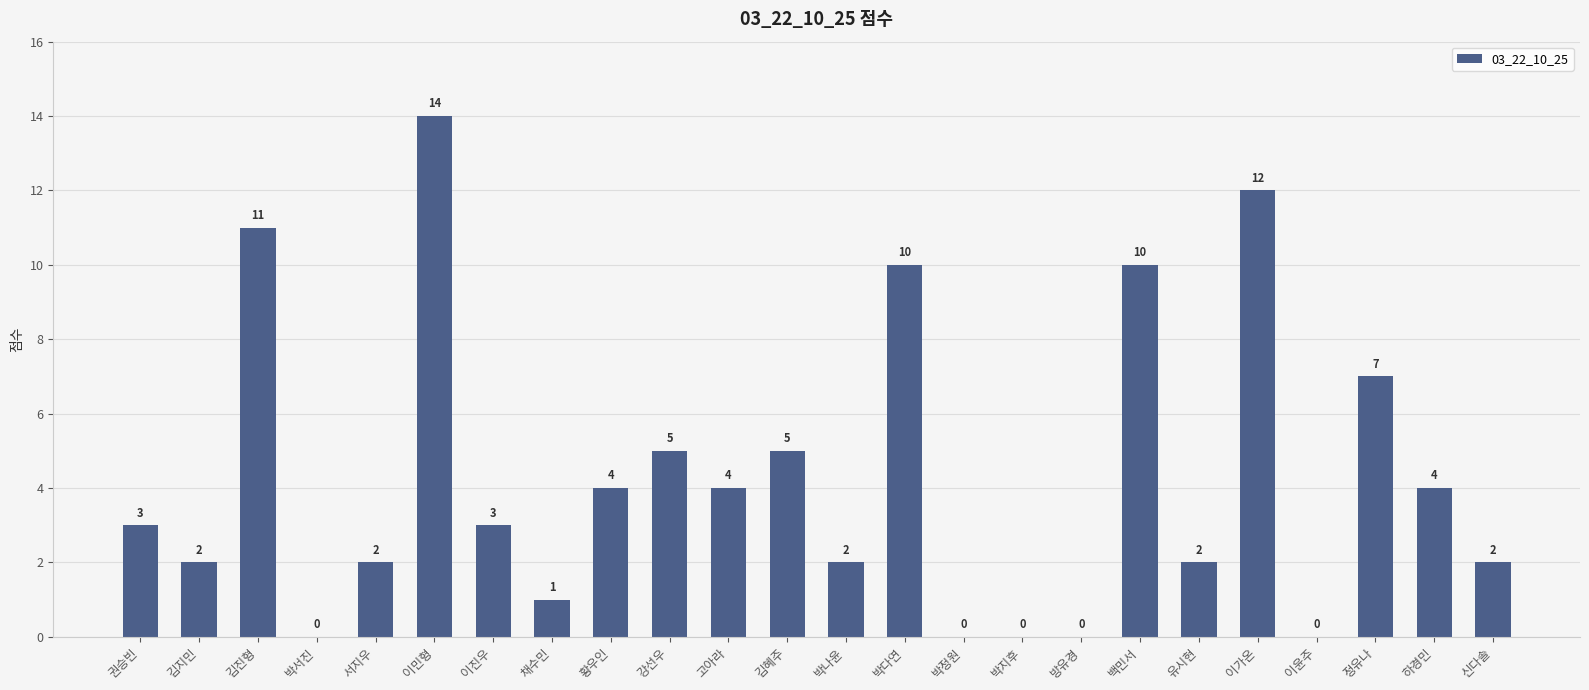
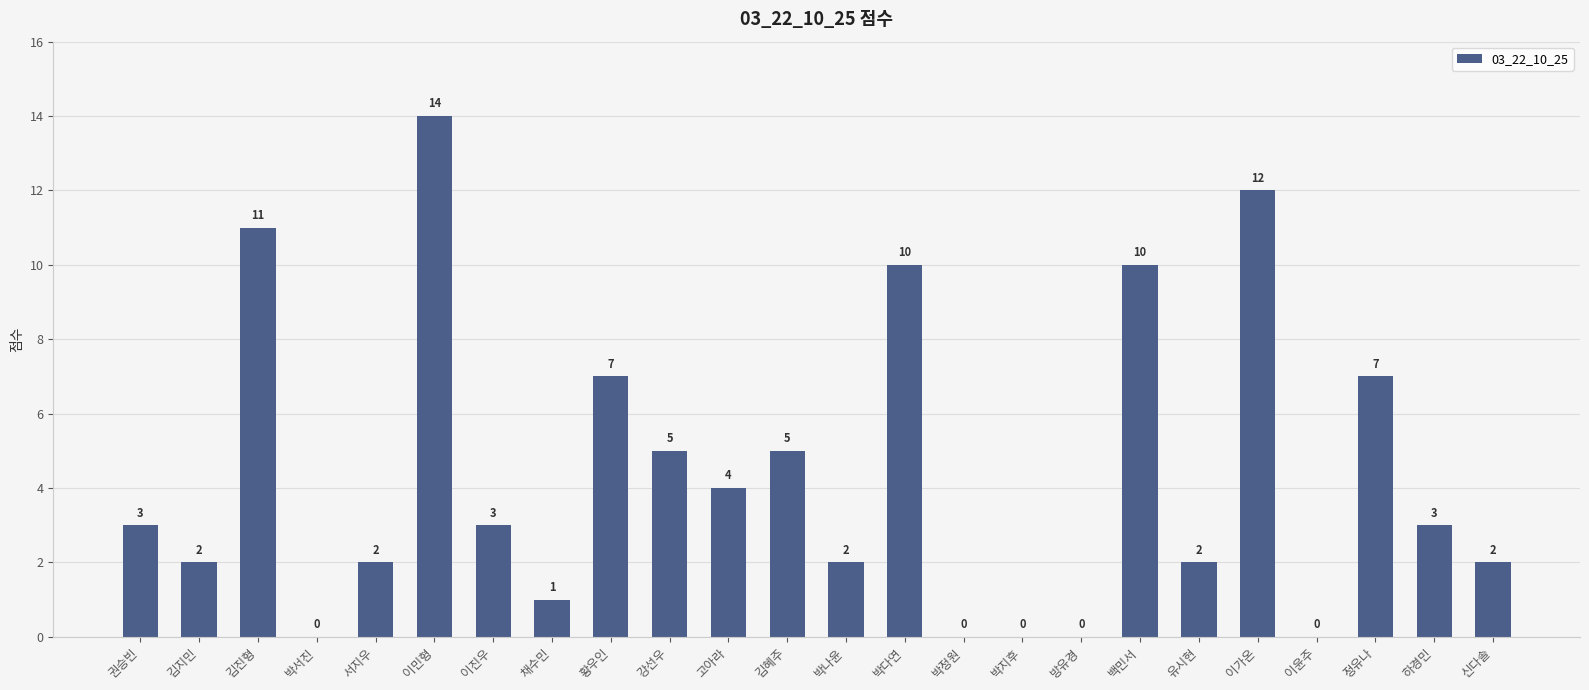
황우인: 4 -> 7
하경민: 4 -> 3
